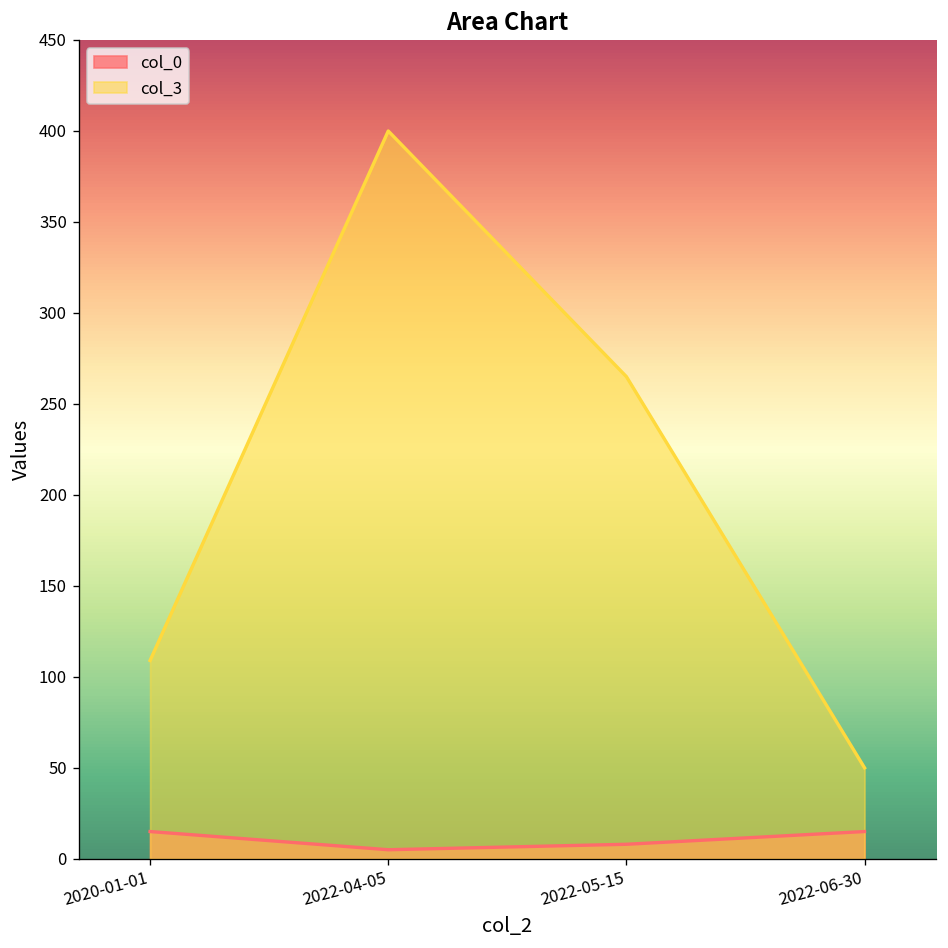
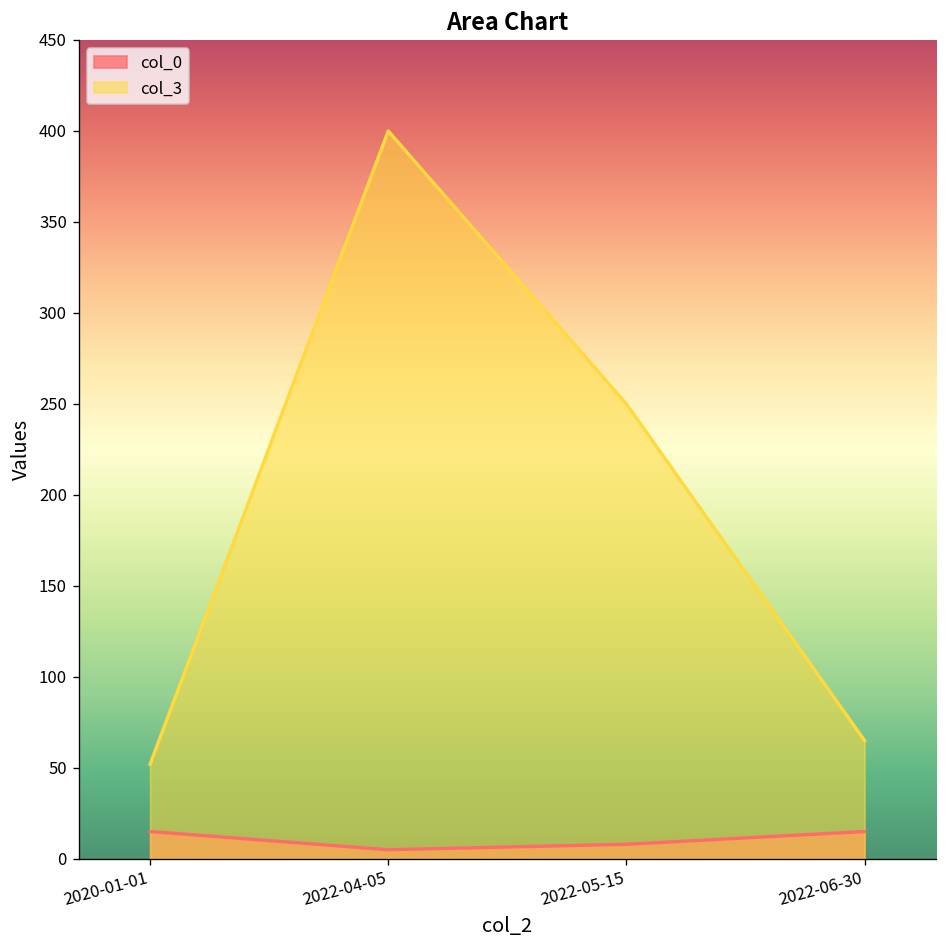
col_3, 2020-01-01: 109 -> 52
col_3, 2022-05-15: 265 -> 250
col_3, 2022-06-30: 50 -> 65
